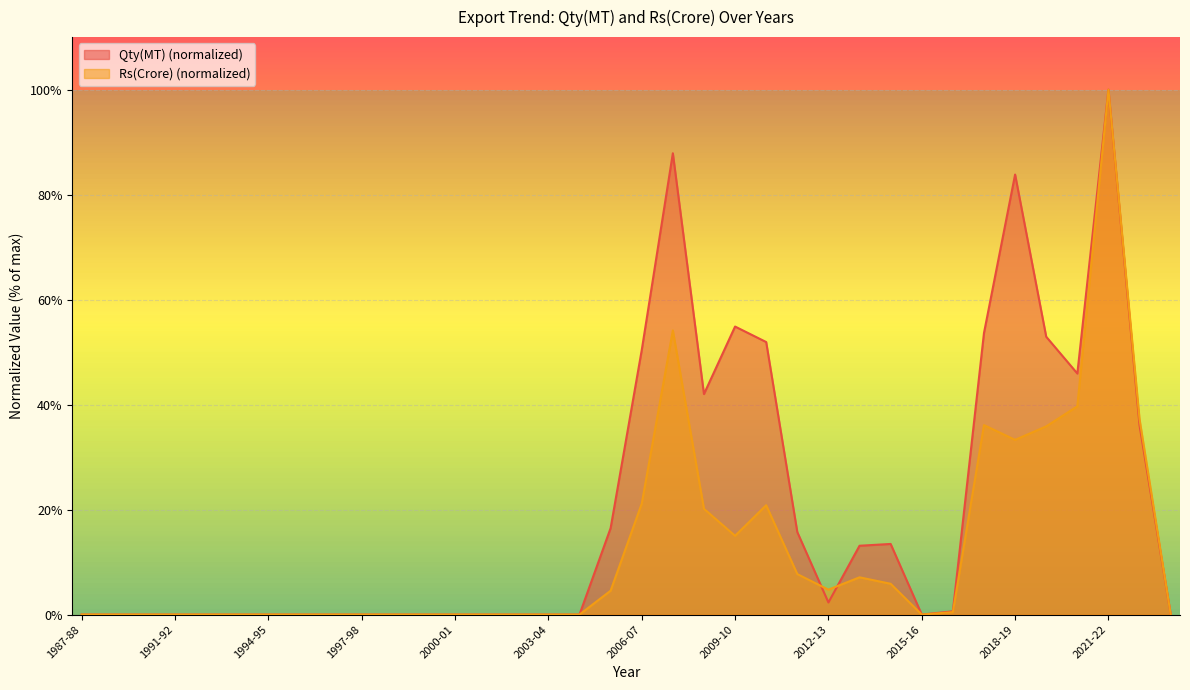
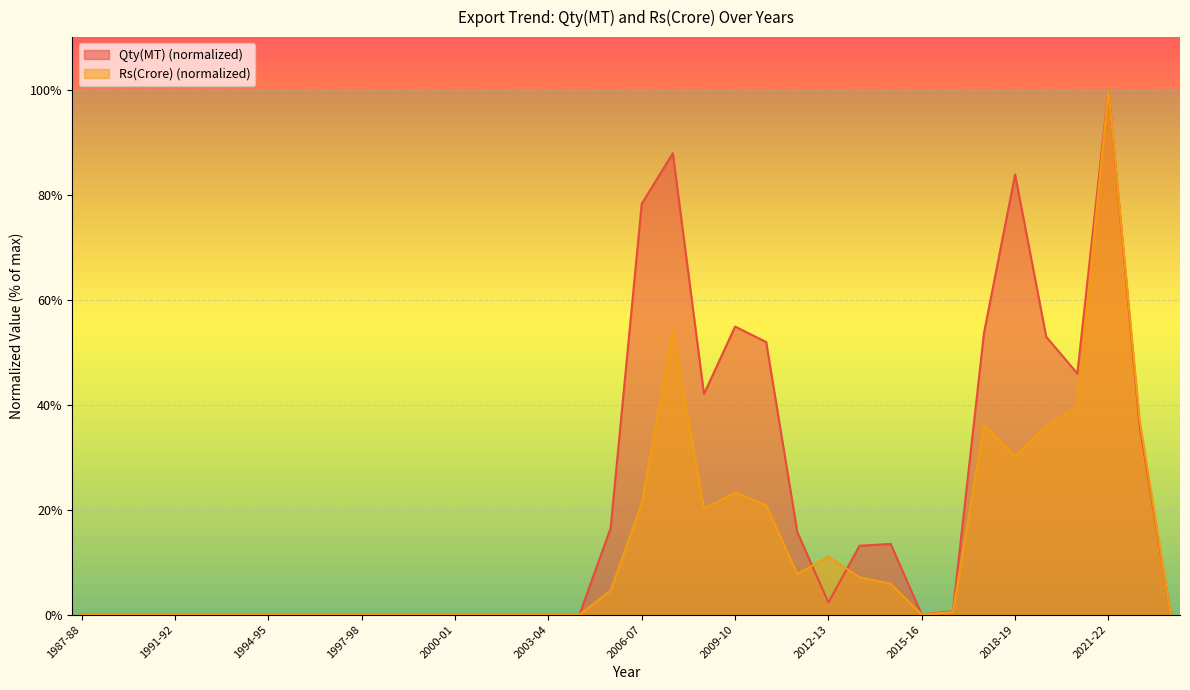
Qty(MT) (normalized), 2006-07: 50% -> 78%
Rs(Crore) (normalized), 2009-10: 15% -> 23%
Rs(Crore) (normalized), 2012-13: 5% -> 11%
Rs(Crore) (normalized), 2018-19: 33% -> 30%
